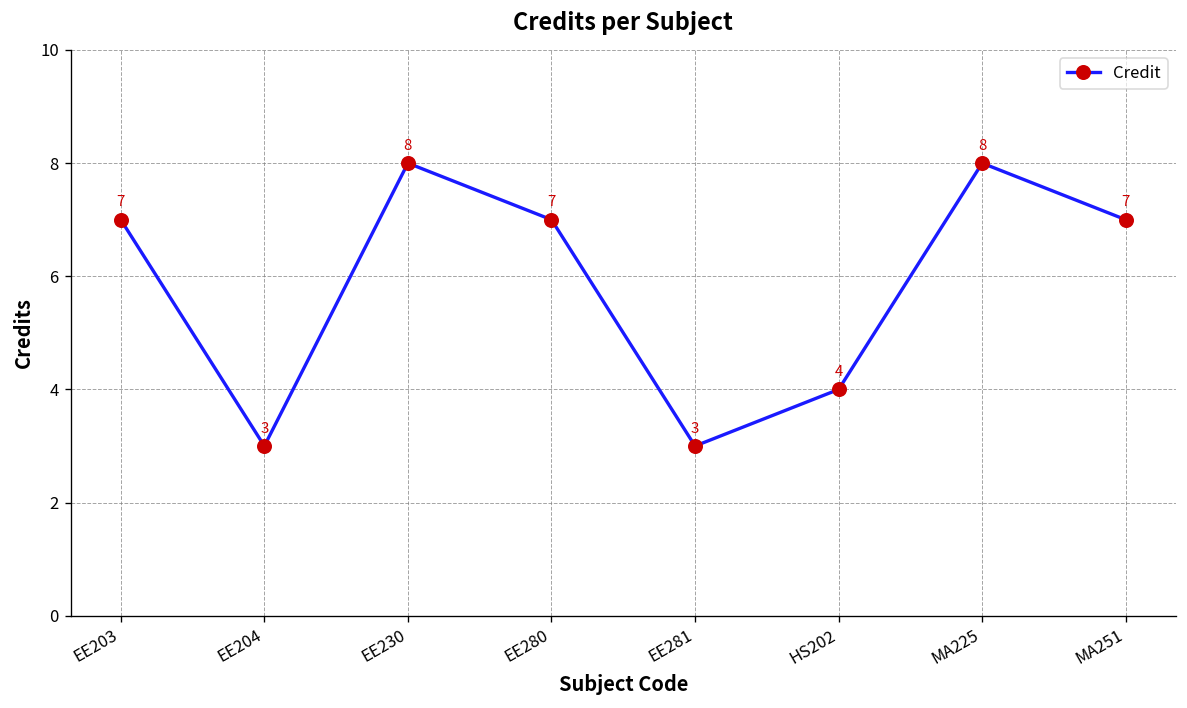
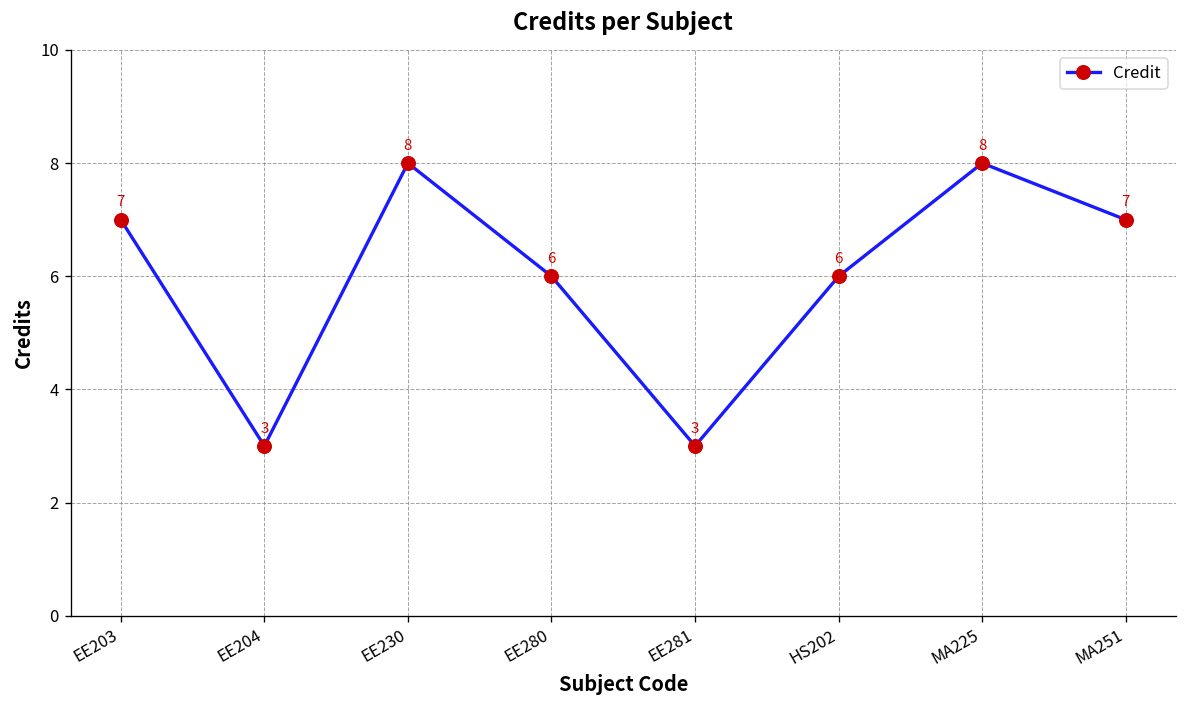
EE280: 7 -> 6
HS202: 4 -> 6
